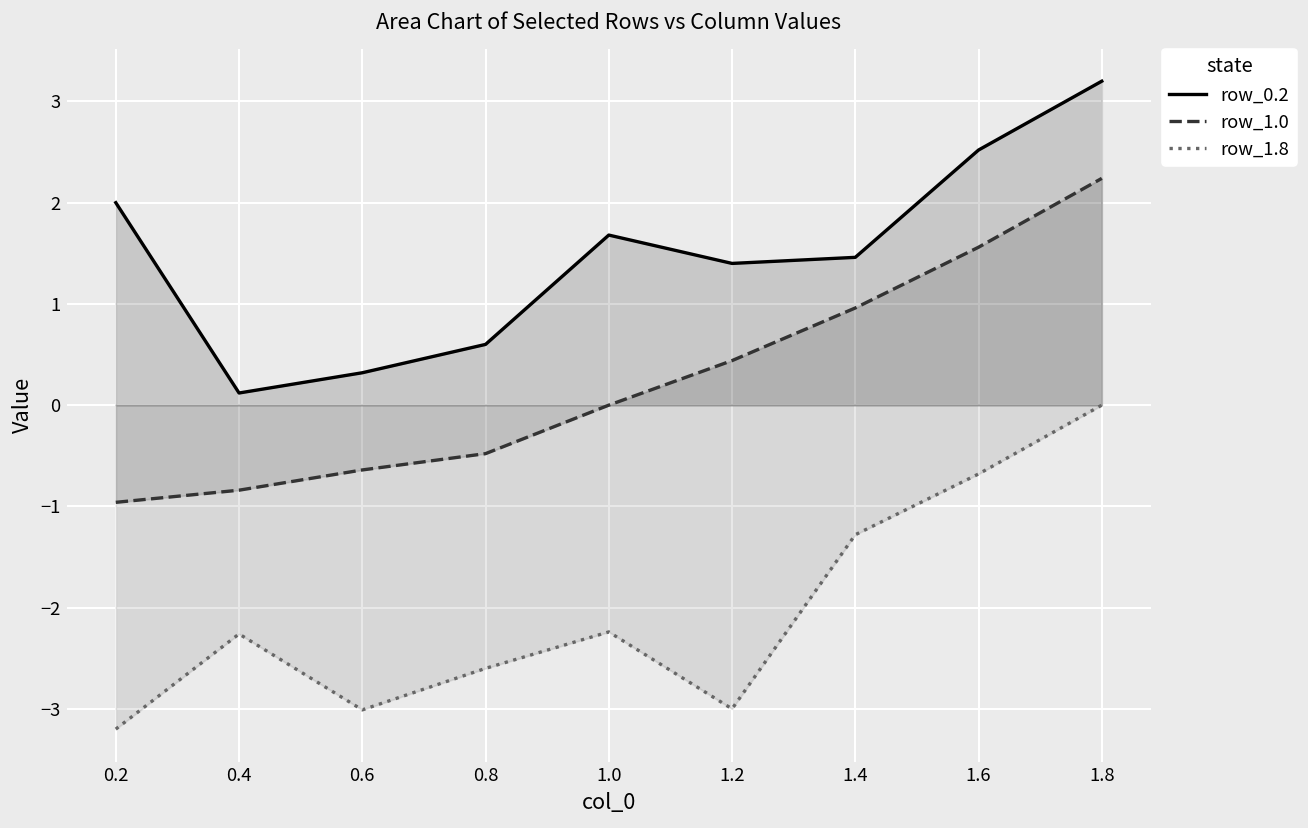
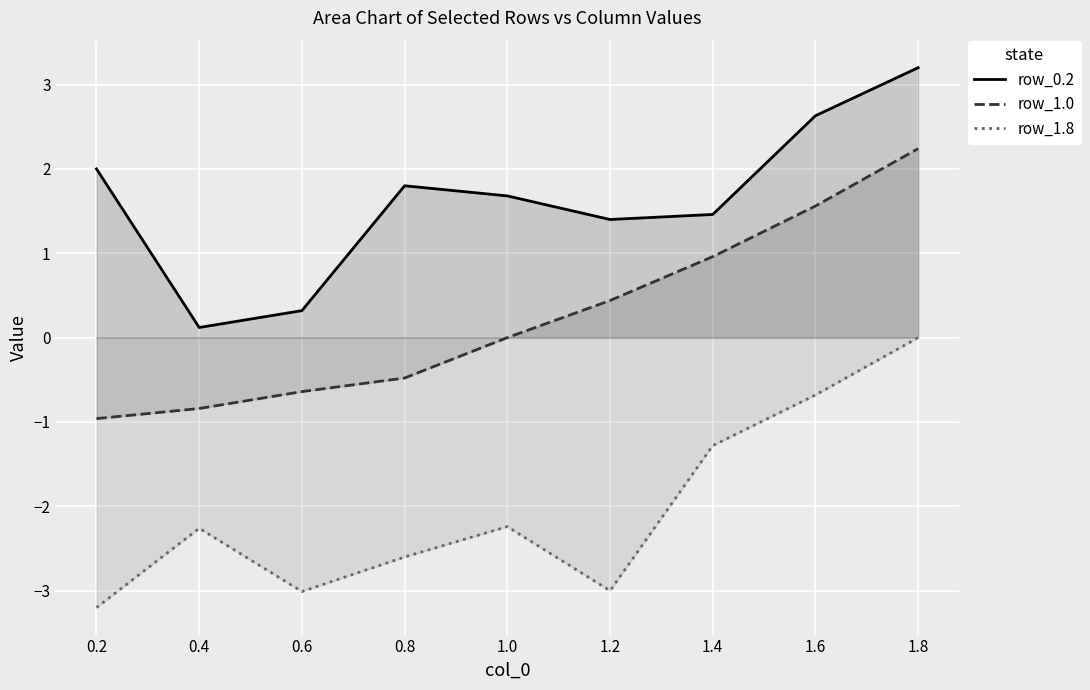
row_0.2, 0.8: 0.6 -> 1.8
row_0.2, 1.6: 2.5 -> 2.6
